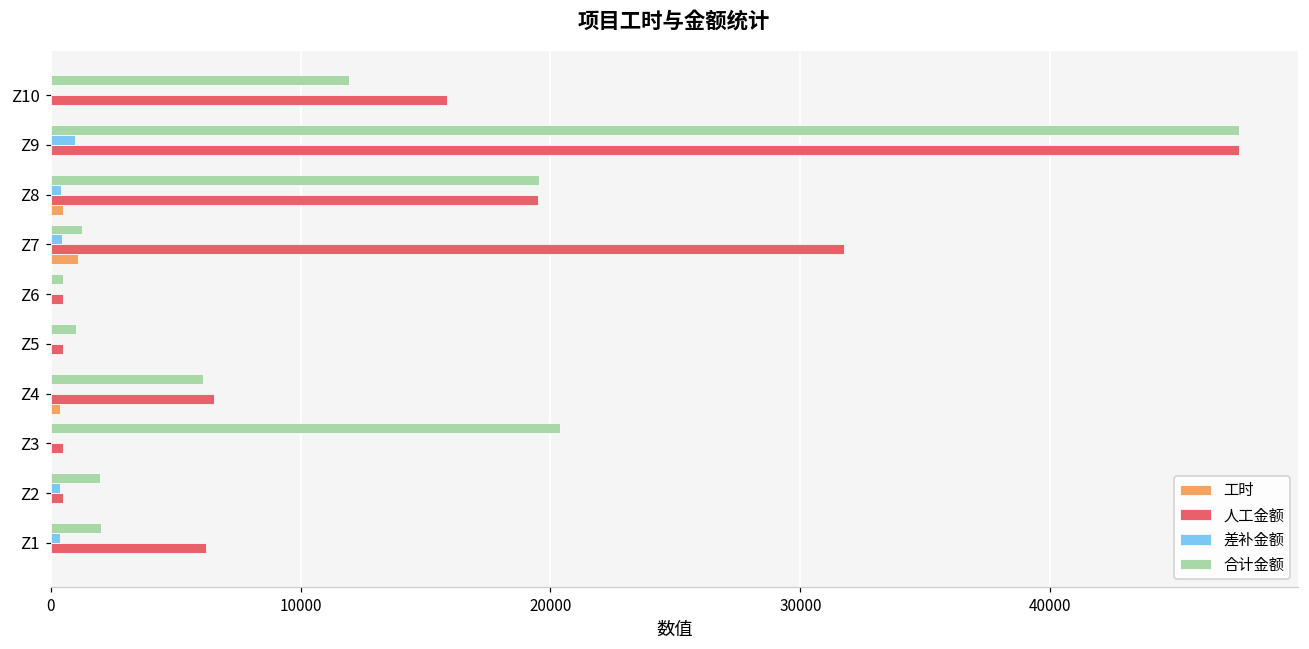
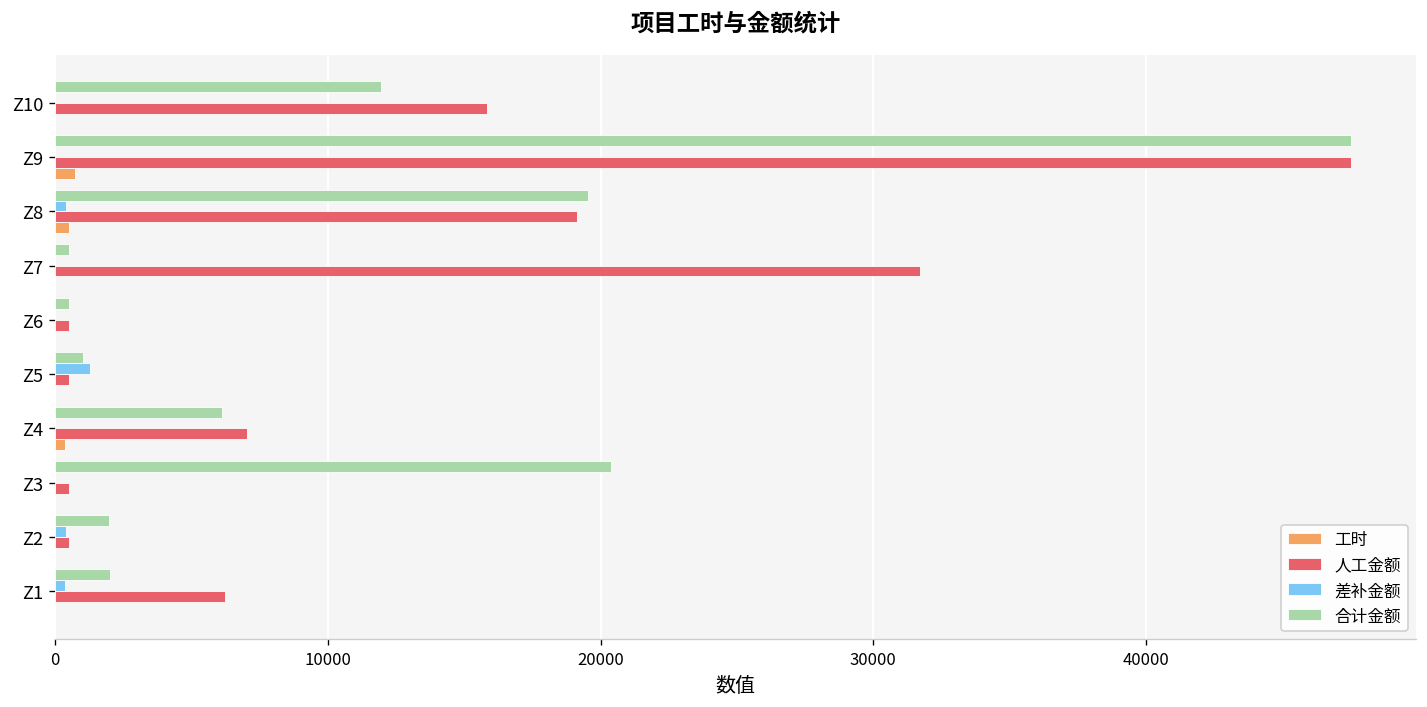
差补金额, Z9: 1000 -> 0
工时, Z9: 0 -> 700
人工金额, Z8: 19500 -> 19100
合计金额, Z7: 1200 -> 500
差补金额, Z7: 400 -> 0
工时, Z7: 1100 -> 0
差补金额, Z5: 0 -> 1300
人工金额, Z4: 6500 -> 7000
